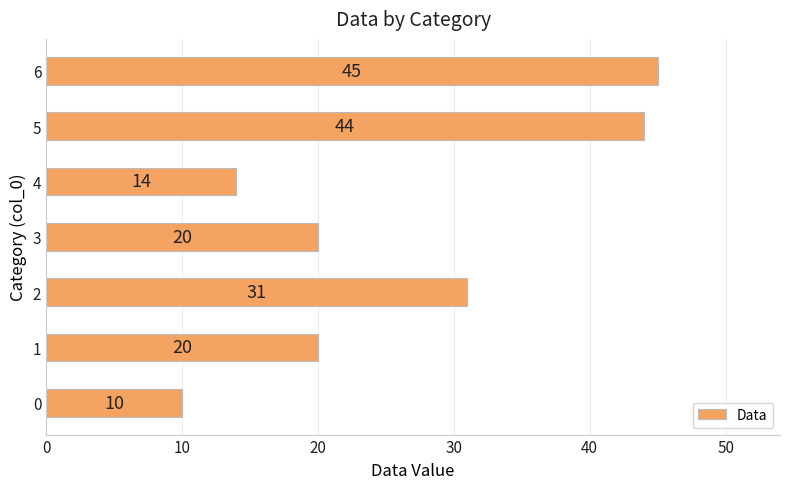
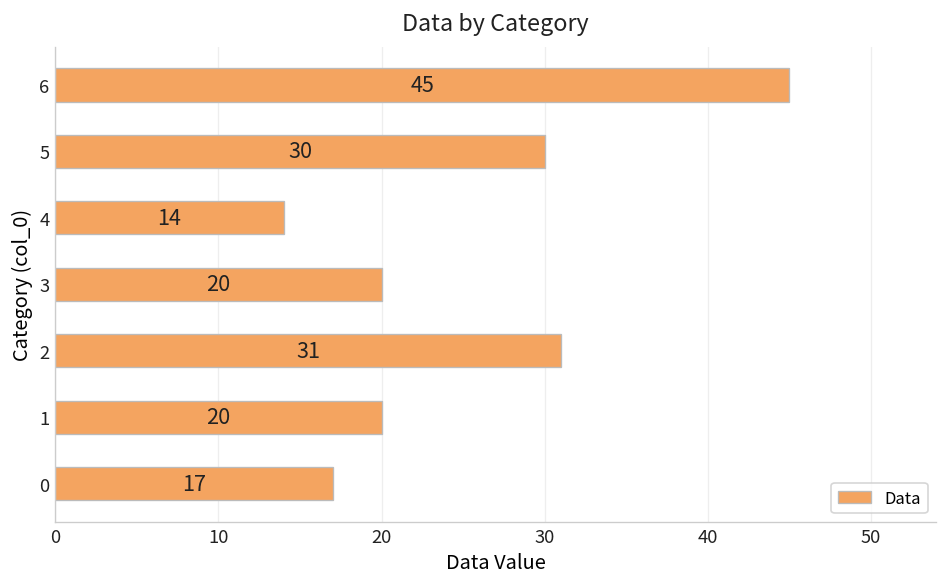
5: 44 -> 30
0: 10 -> 17
